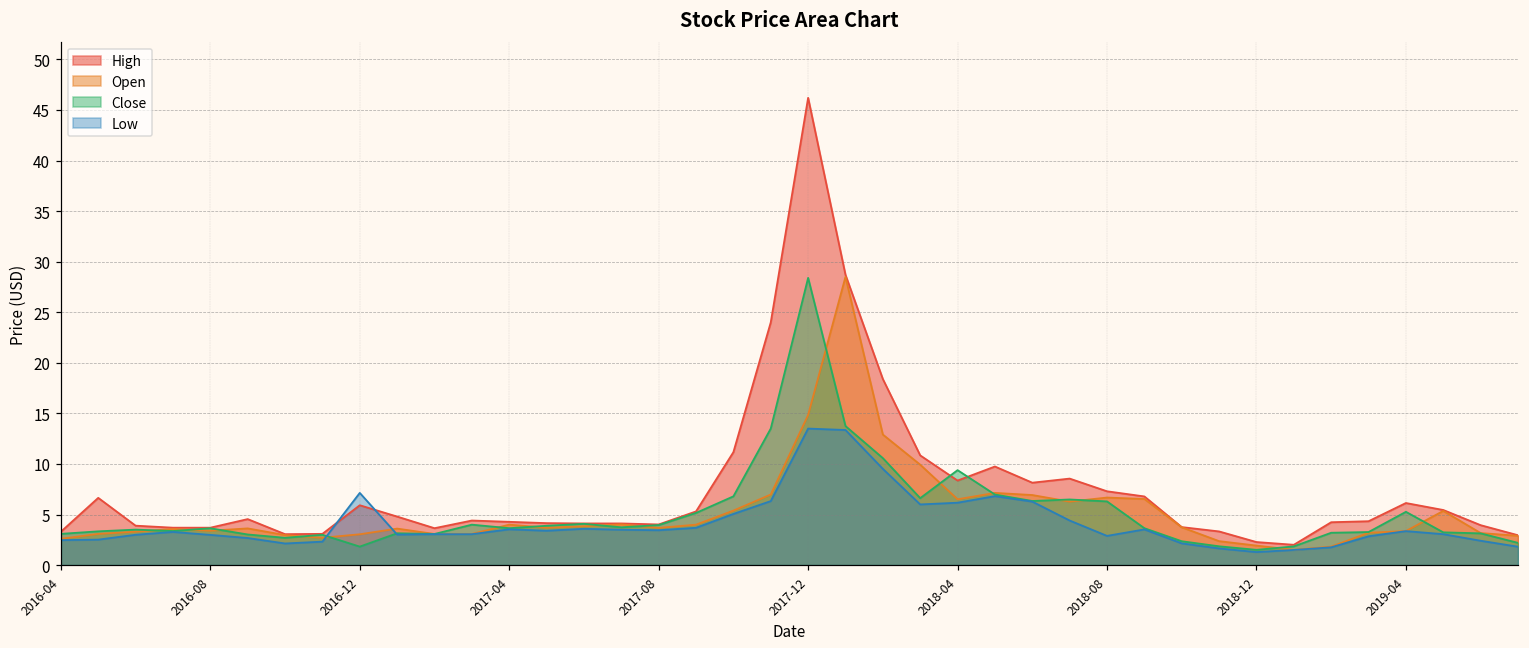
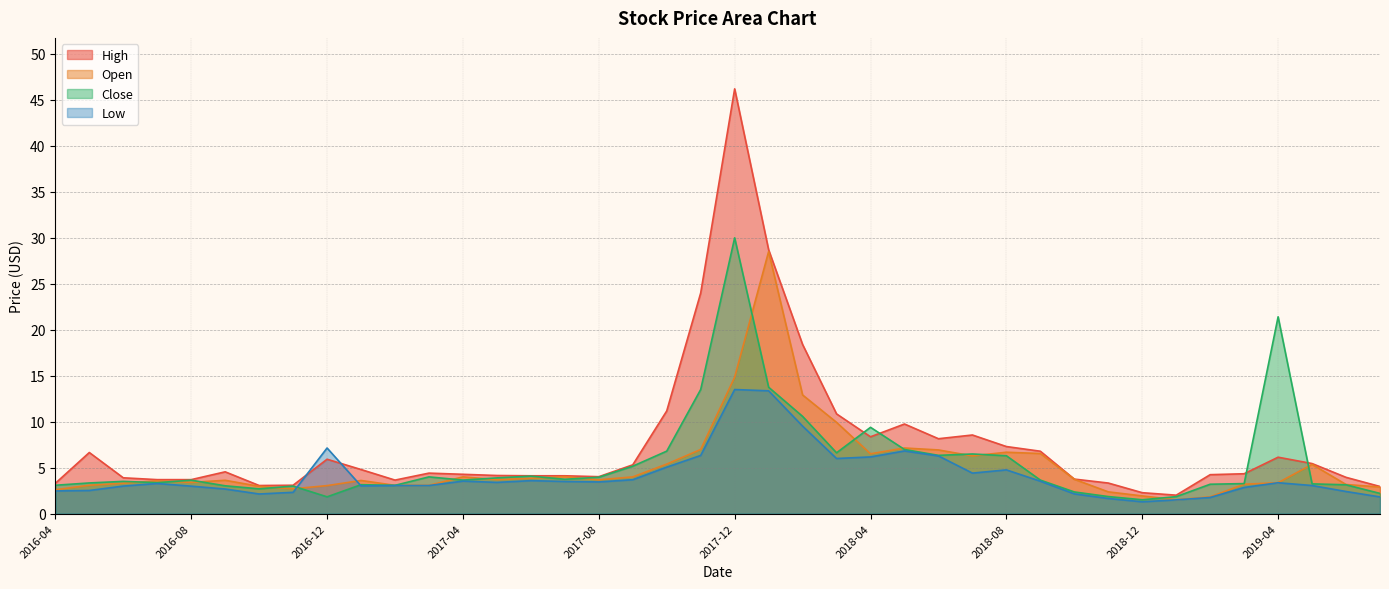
Close, 2017-12: 28 -> 30
Low, 2018-08: 3 -> 5
Close, 2019-04: 5 -> 21
